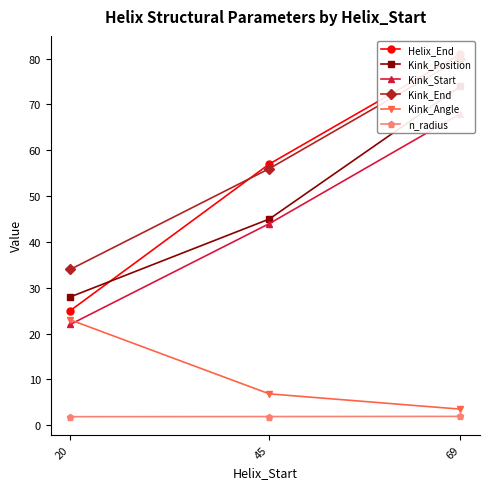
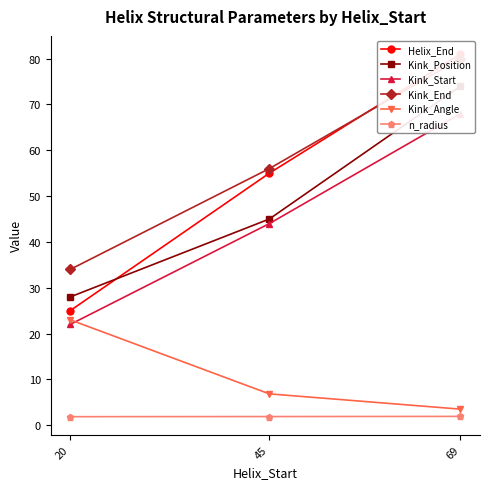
Helix_End, 45: 57 -> 55
